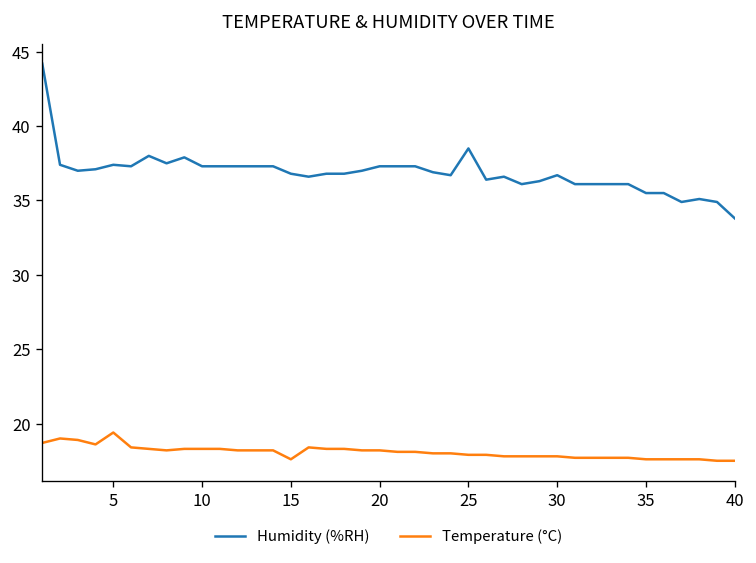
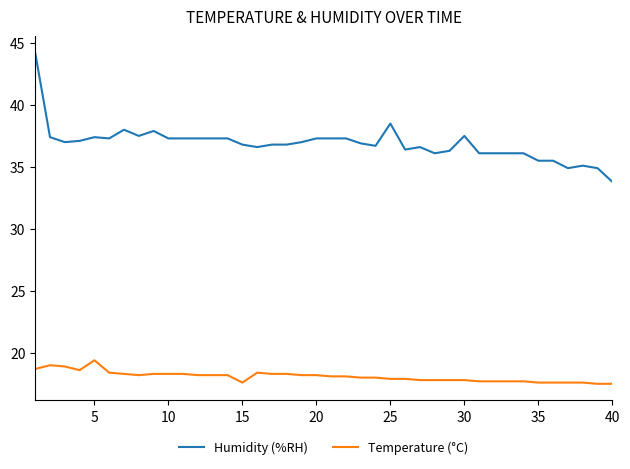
Humidity (%RH), 30: 36.7 -> 37.5
